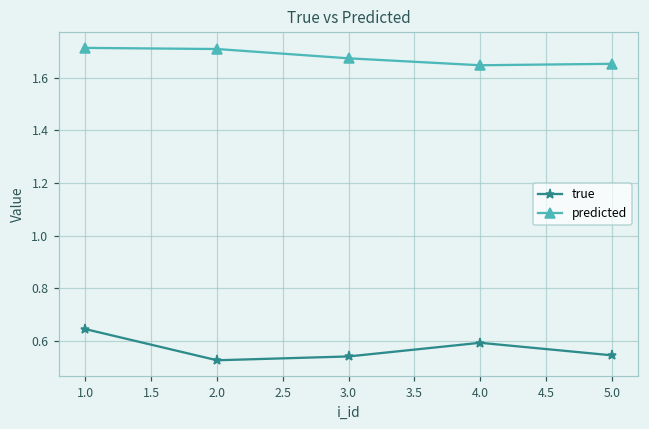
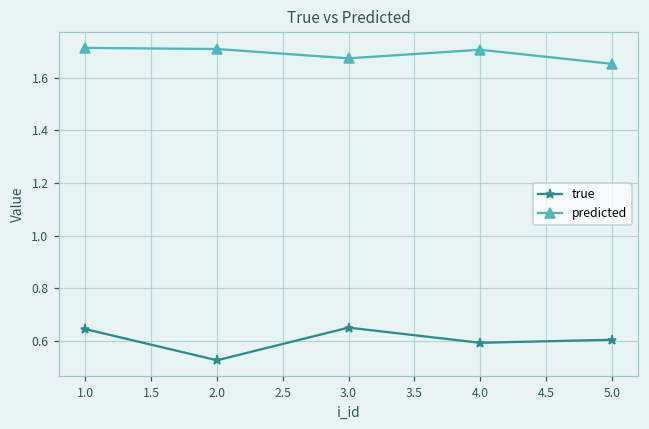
true, 3.0: 0.54 -> 0.65
predicted, 4.0: 1.65 -> 1.71
true, 5.0: 0.55 -> 0.60
